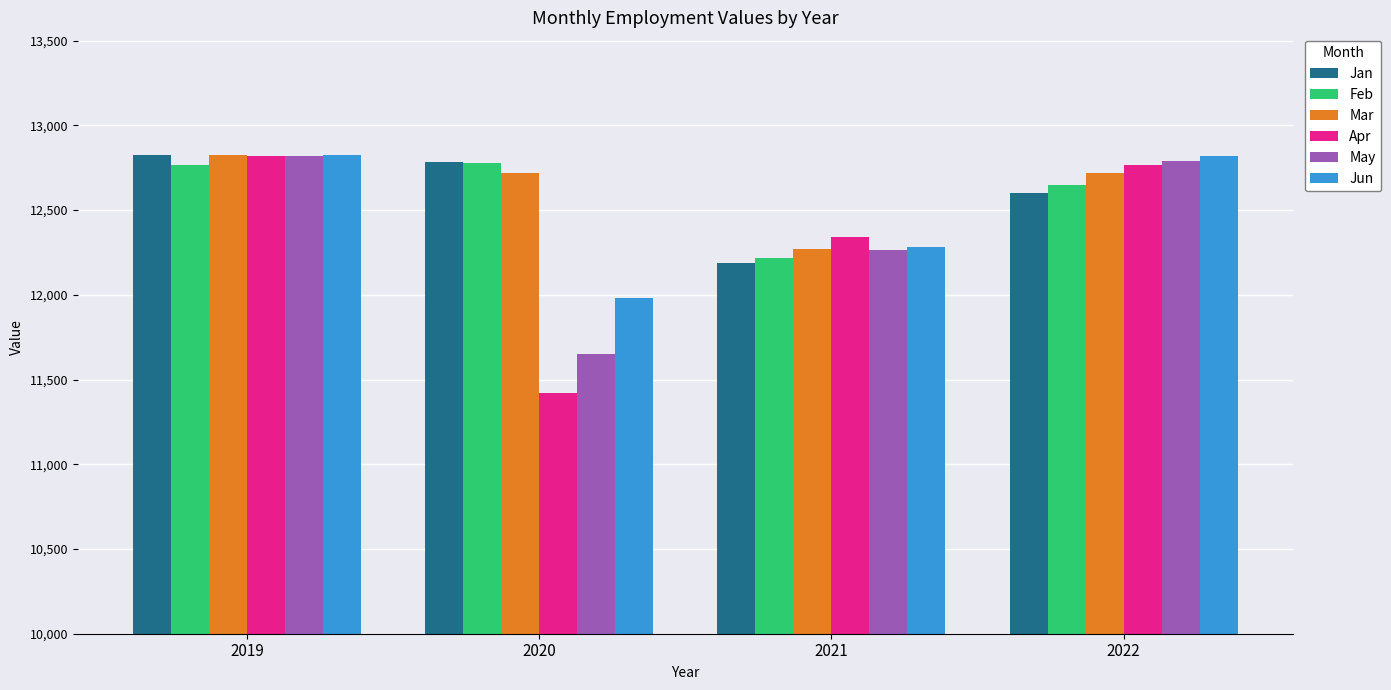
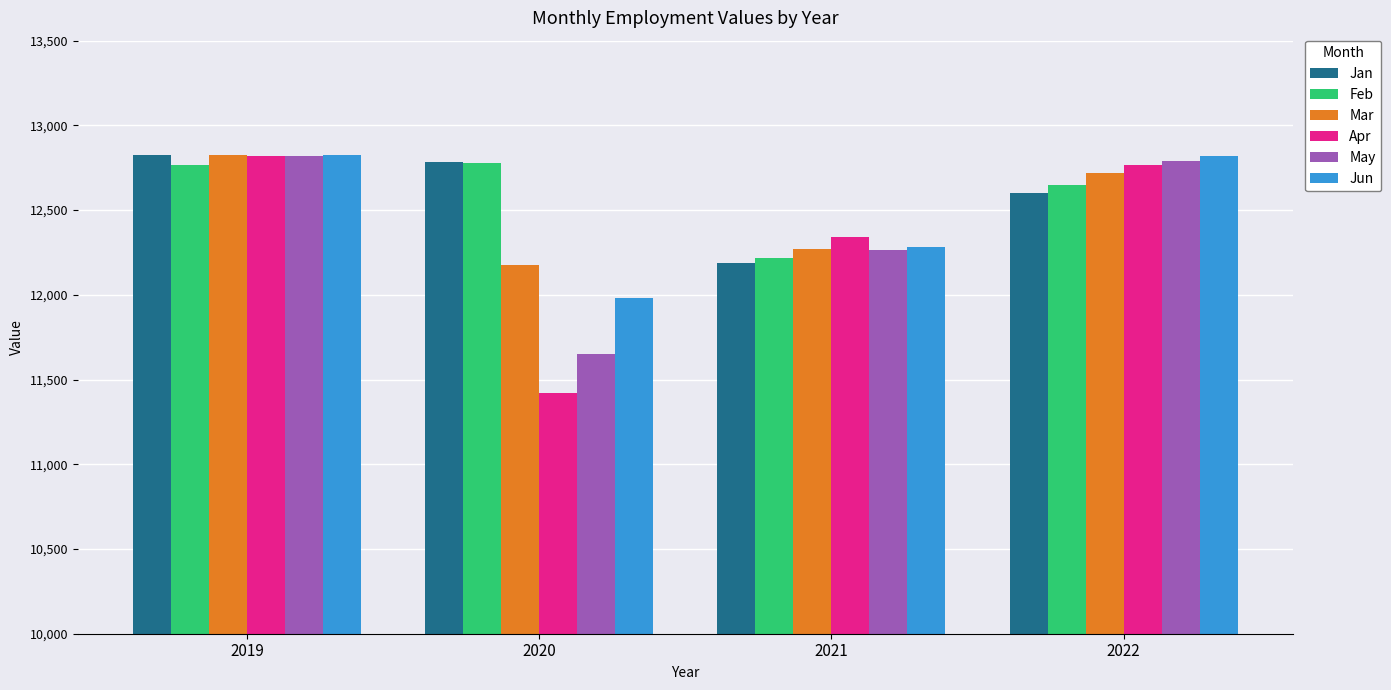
Mar, 2020: 12,720 -> 12,170
